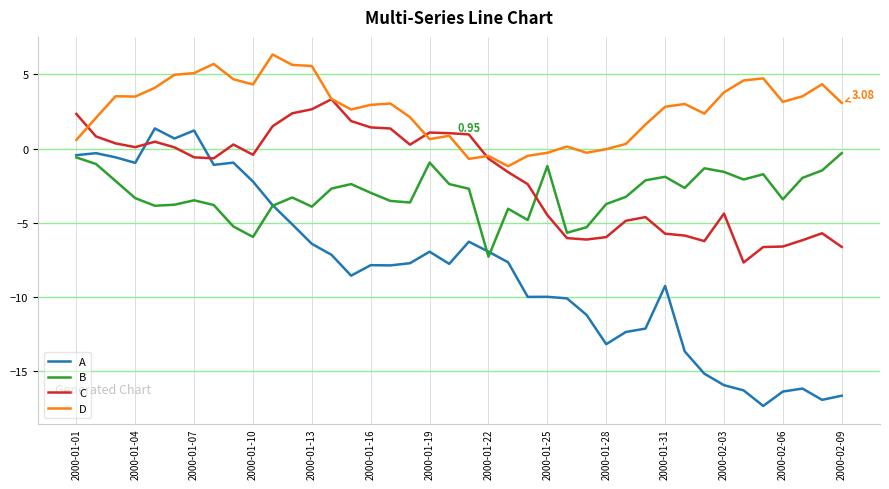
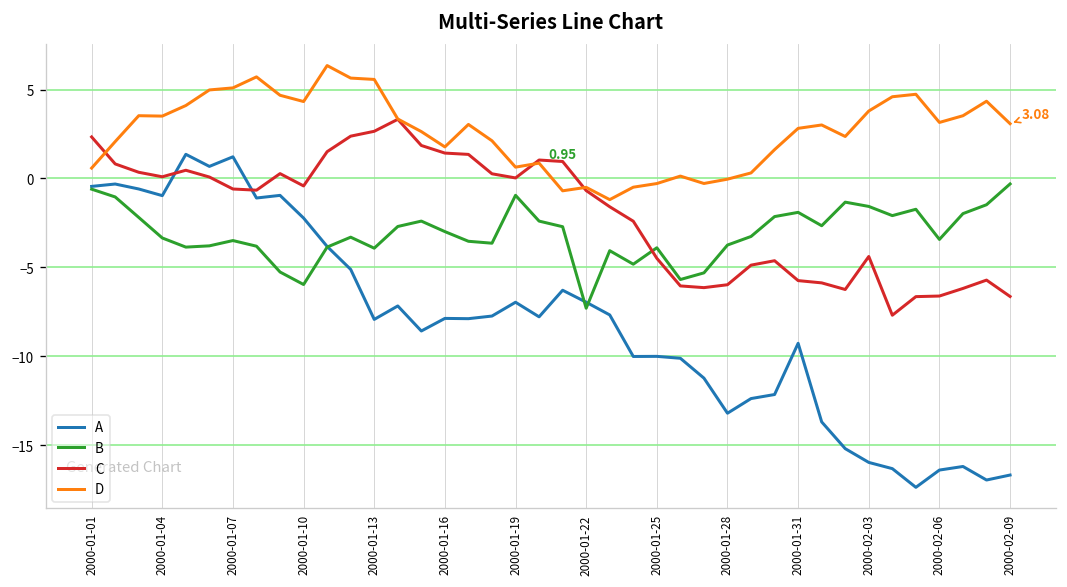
A, 2000-01-13: -6.4 -> -7.9
D, 2000-01-16: 2.9 -> 1.8
C, 2000-01-19: 1.1 -> 0.0
B, 2000-01-25: -1.2 -> -3.9
